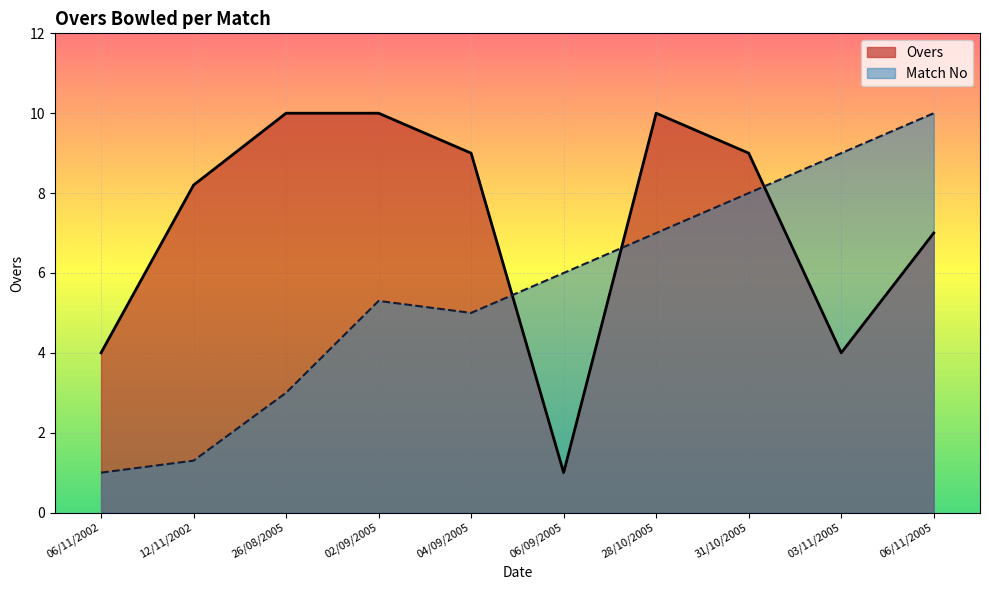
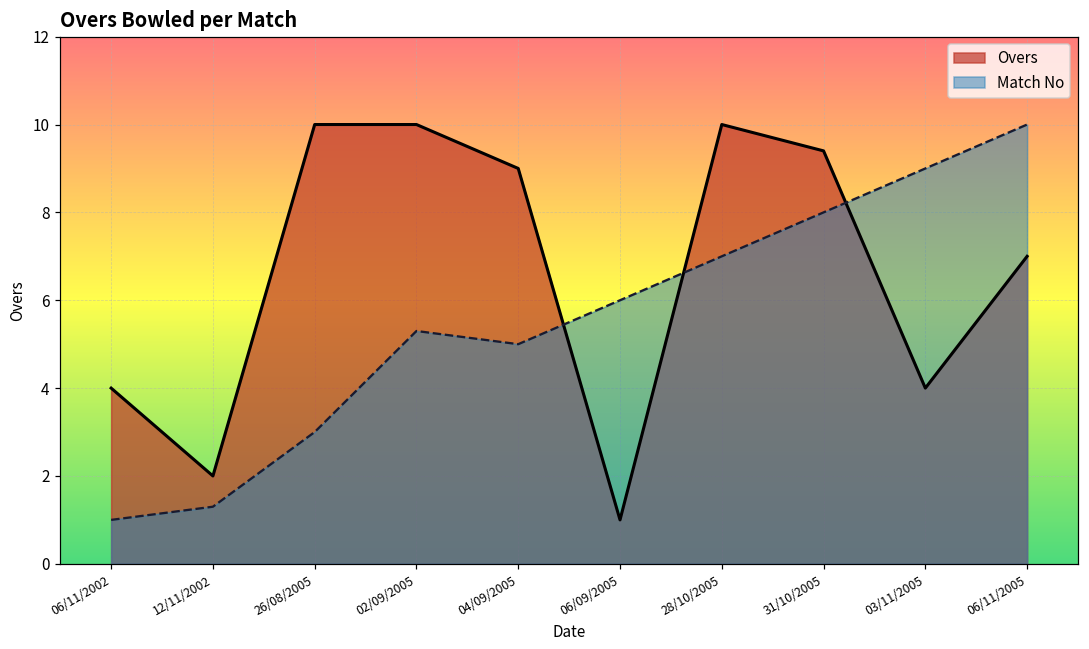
Overs, 12/11/2002: 8.2 -> 2.0
Overs, 31/10/2005: 9.0 -> 9.4
